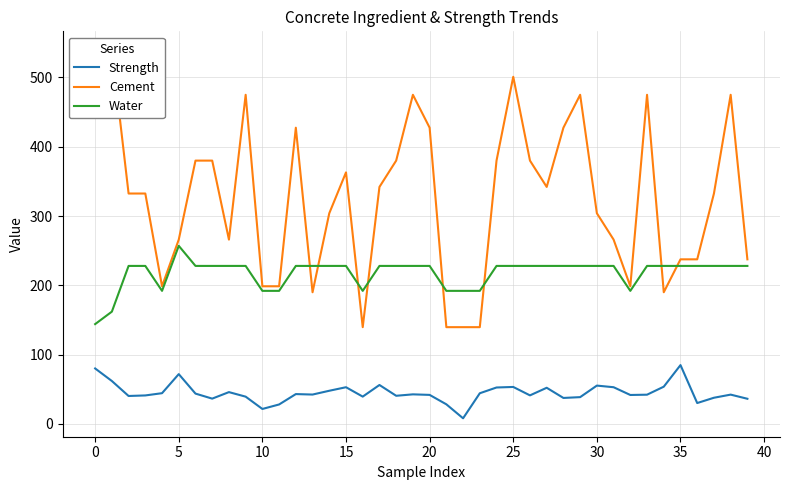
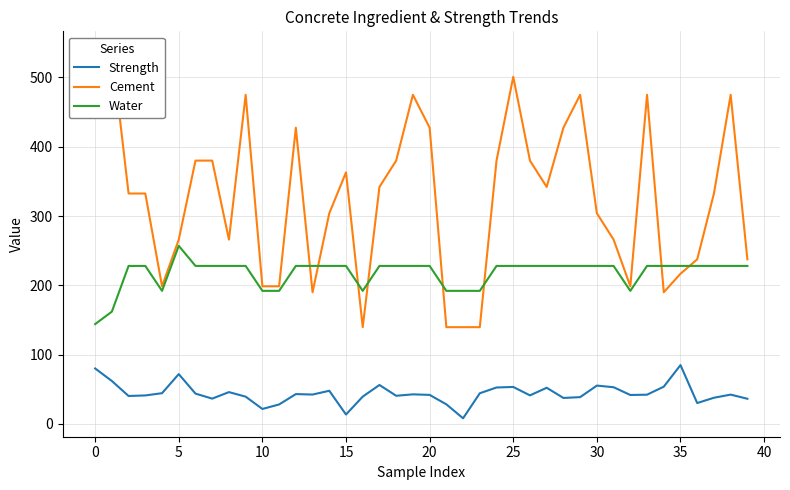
Strength, 15: 50 -> 10
Cement, 35: 240 -> 220
